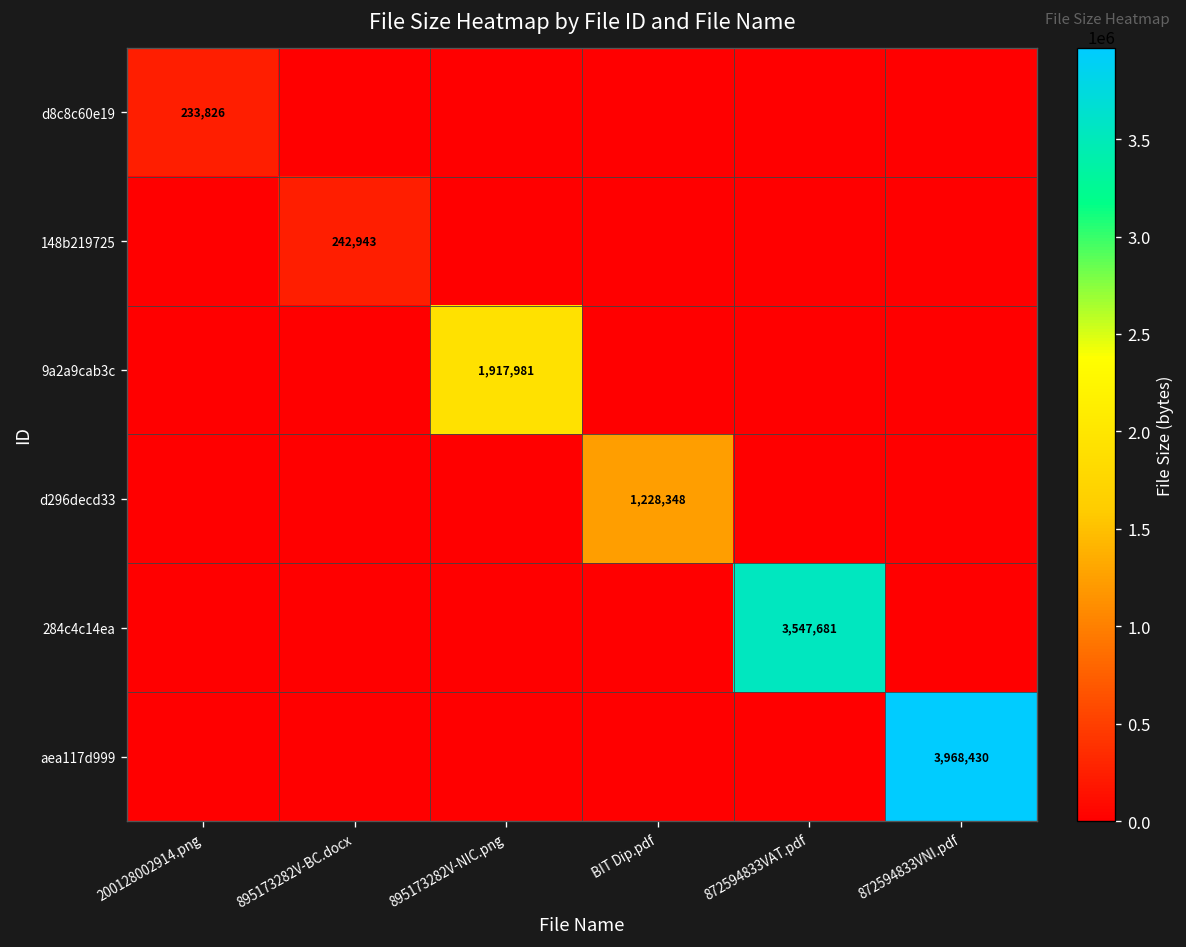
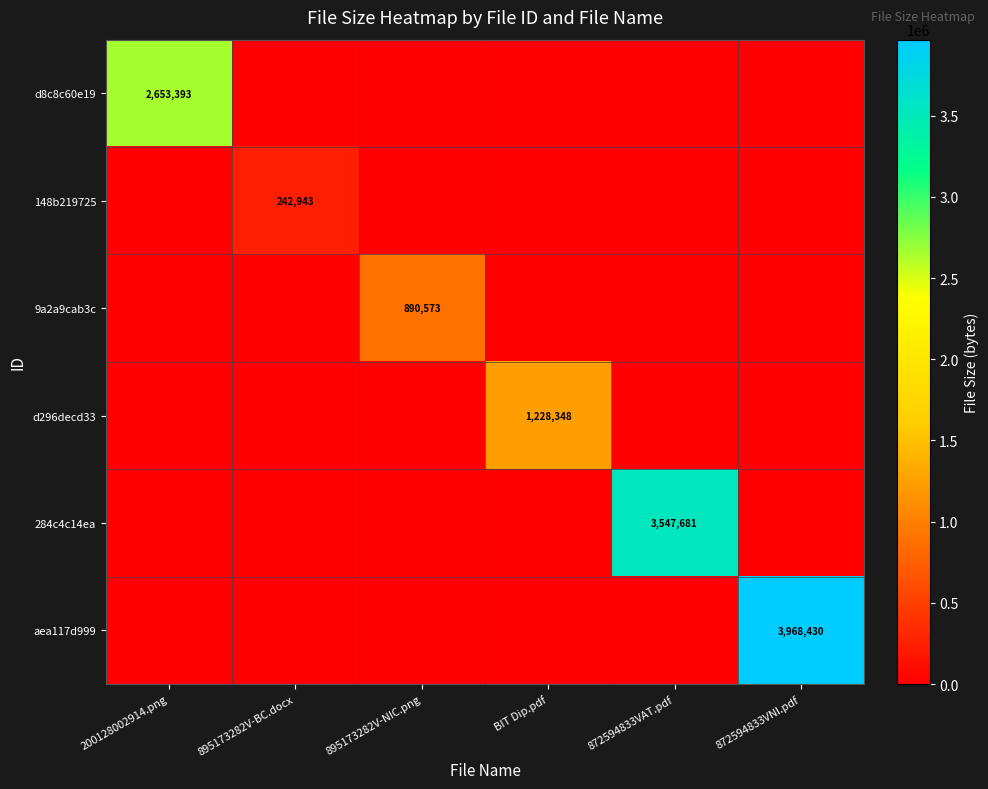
d8c8c60e19, 200128002914.png: 233,826 -> 2,653,393
9a2a9cab3c, 895173282V-NIC.png: 1,917,981 -> 890,573
